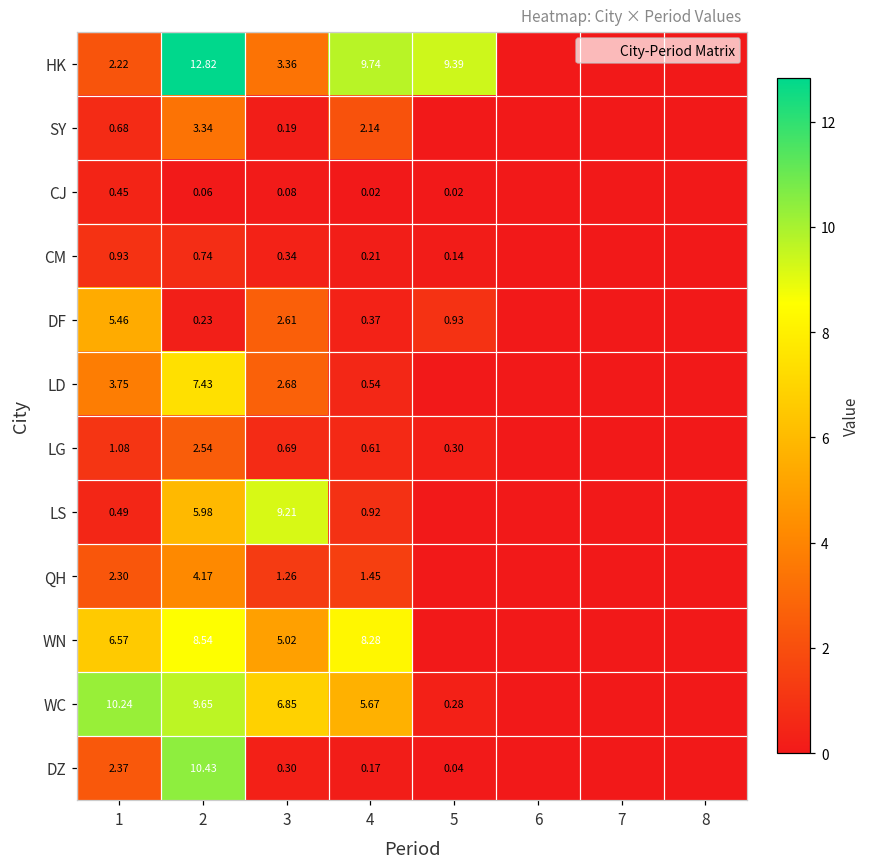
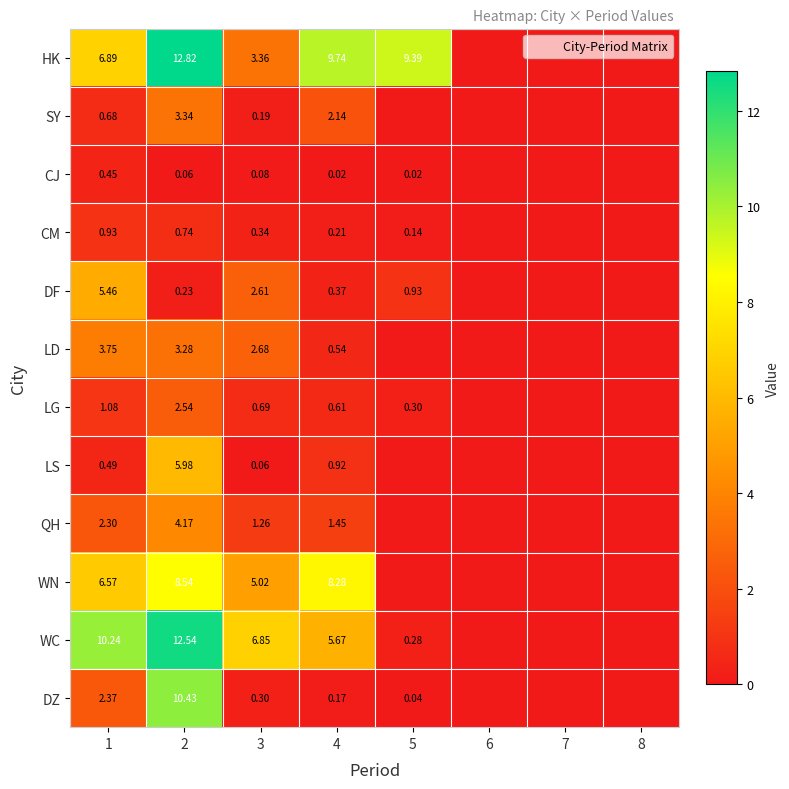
HK, 1: 2.22 -> 6.89
LD, 2: 7.43 -> 3.28
LS, 3: 9.21 -> 0.06
WC, 2: 9.65 -> 12.54
